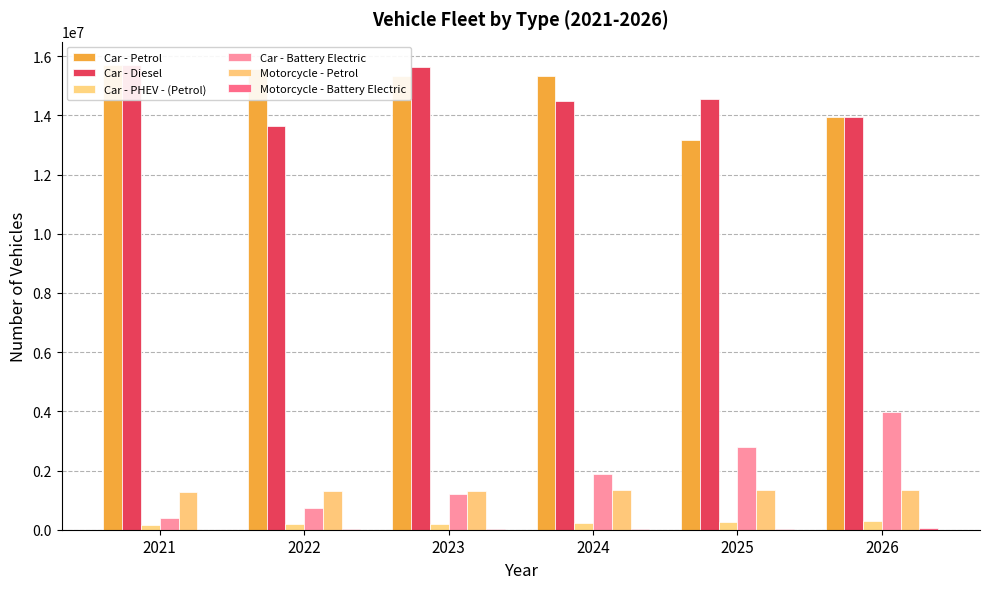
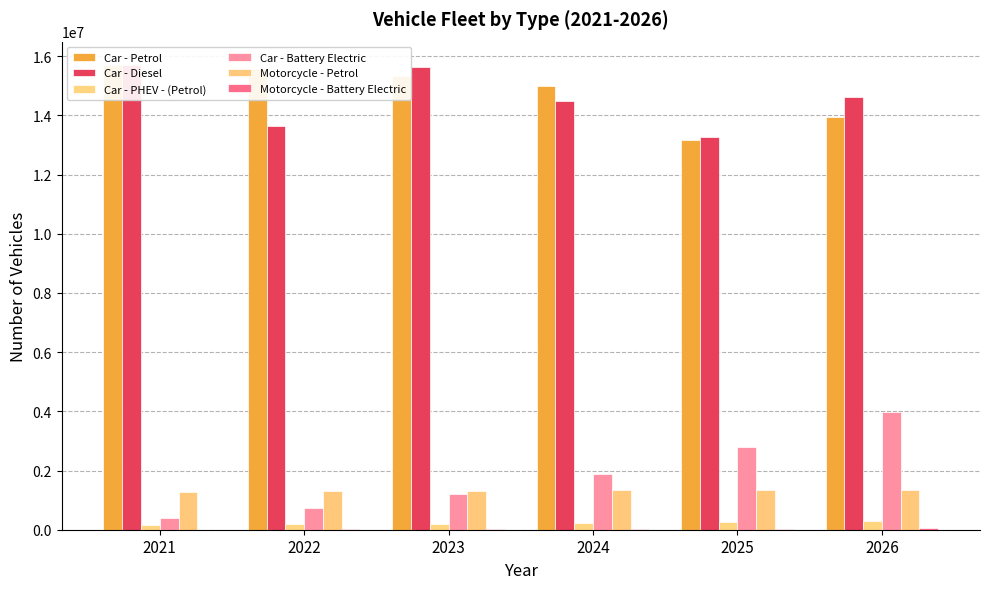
Car - Petrol, 2024: 15300000 -> 15000000
Car - Diesel, 2025: 14500000 -> 13300000
Car - Diesel, 2026: 13900000 -> 14600000
